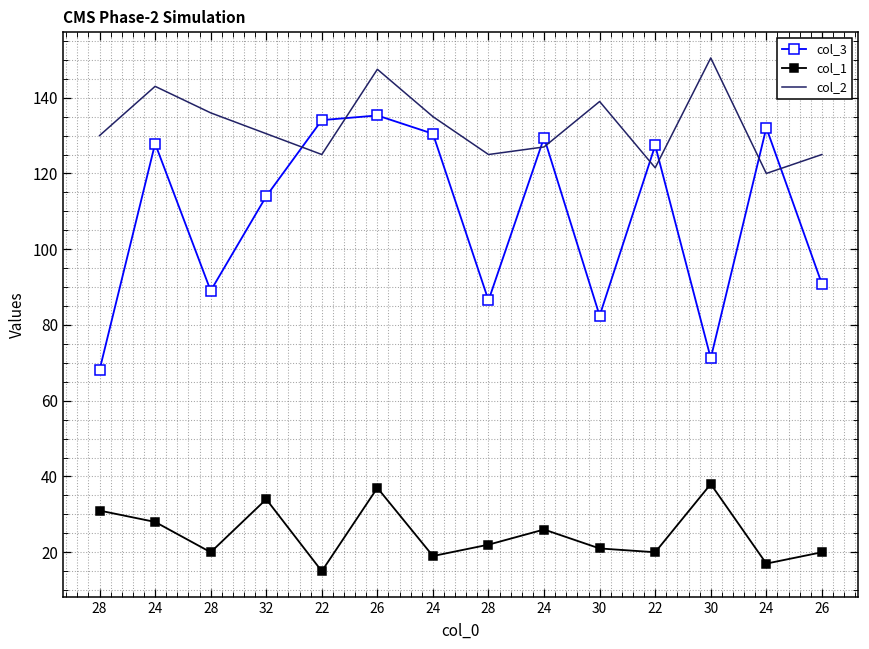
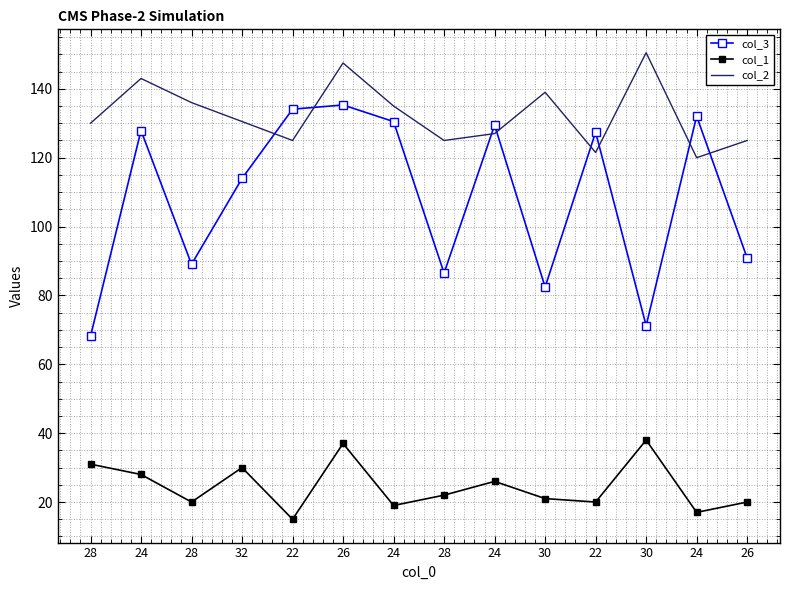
col_1, 32: 34 -> 30
